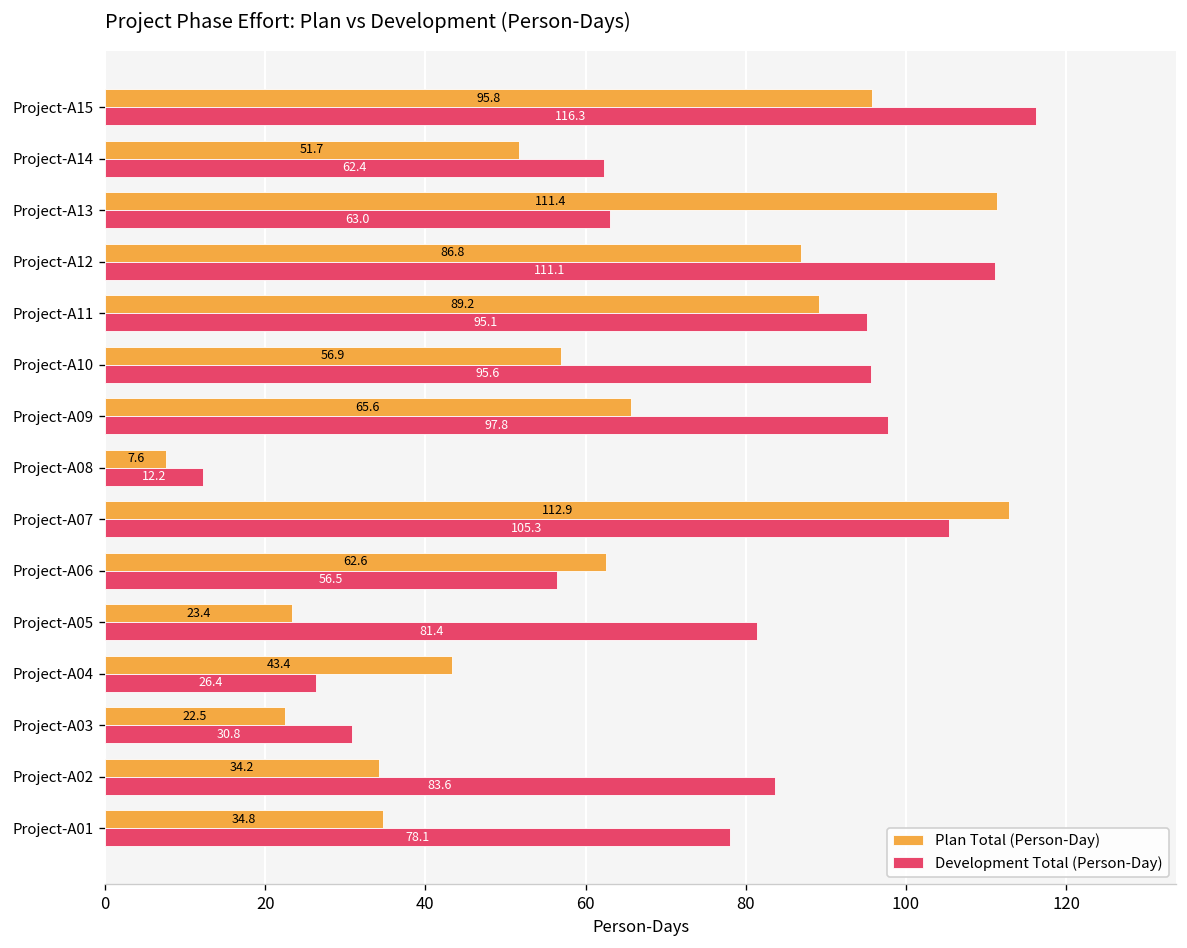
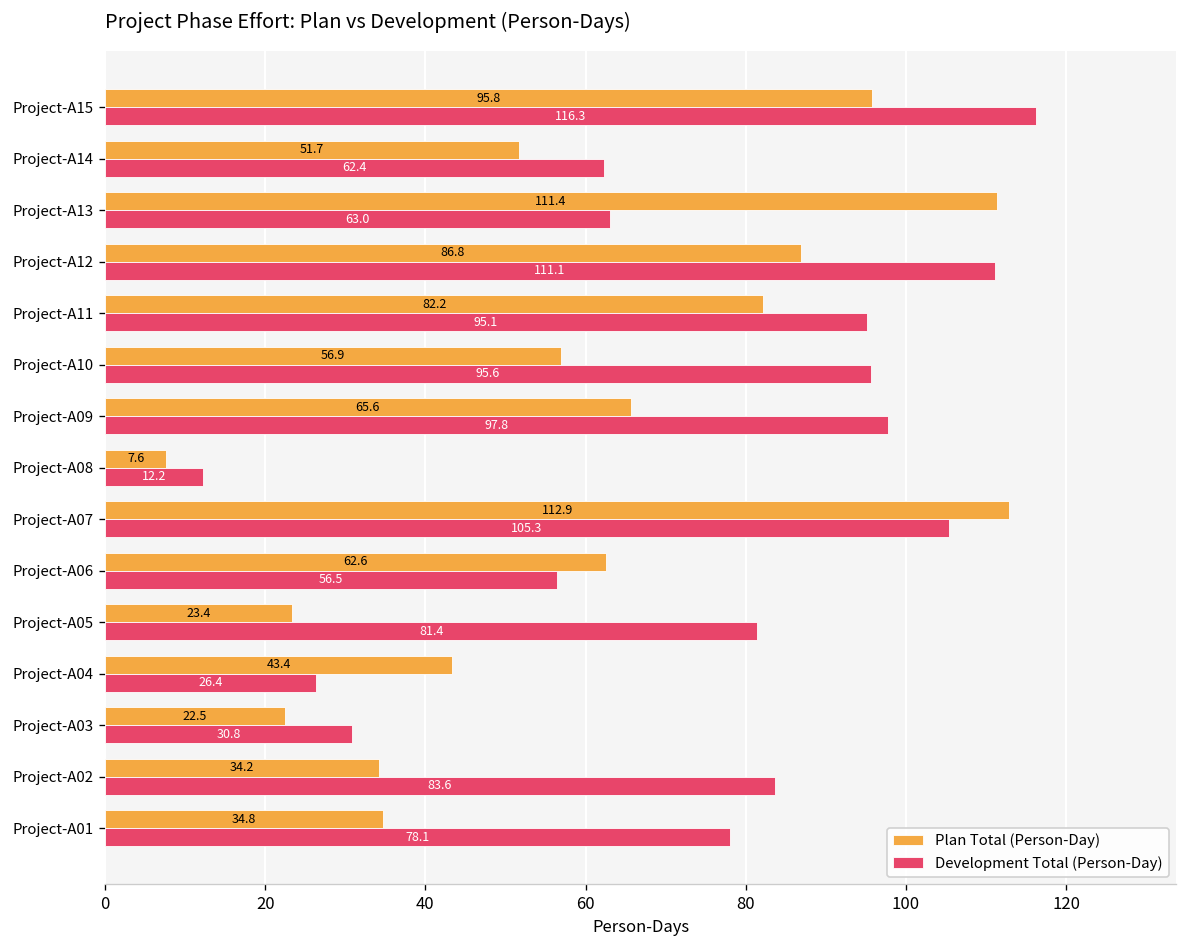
Plan Total (Person-Day), Project-A11: 89.2 -> 82.2
